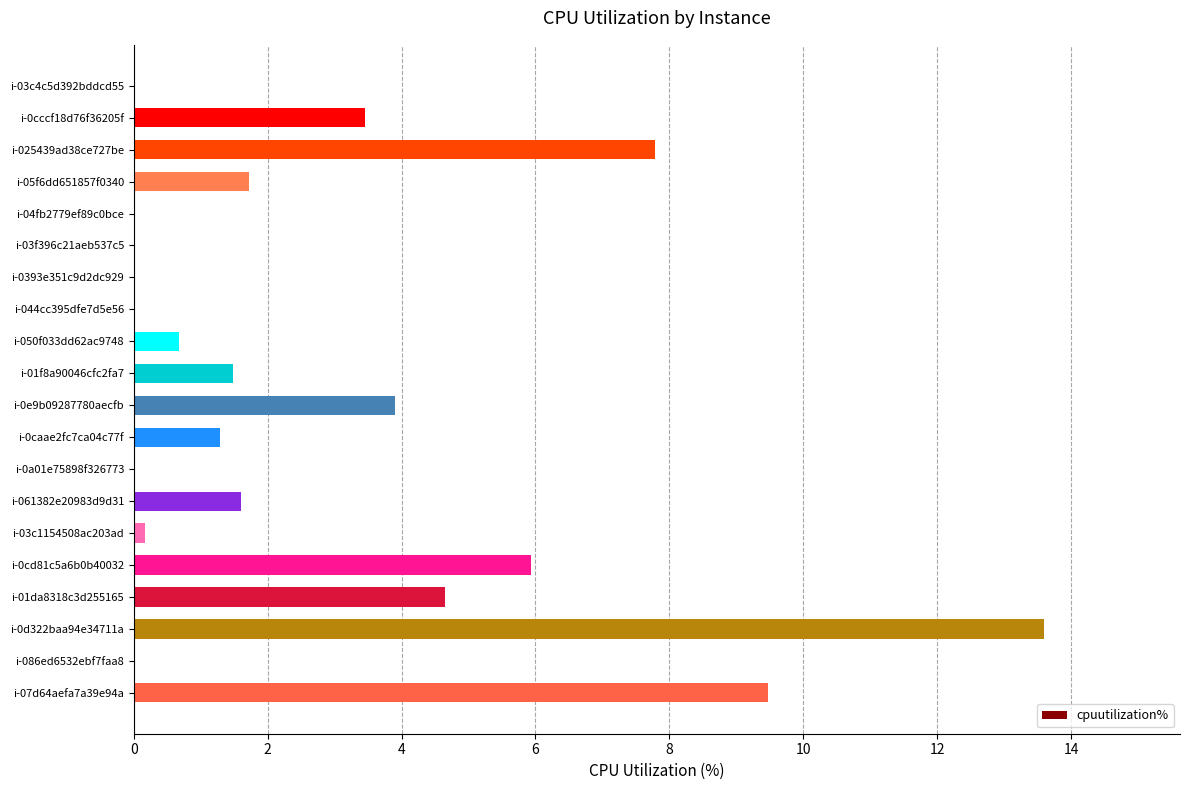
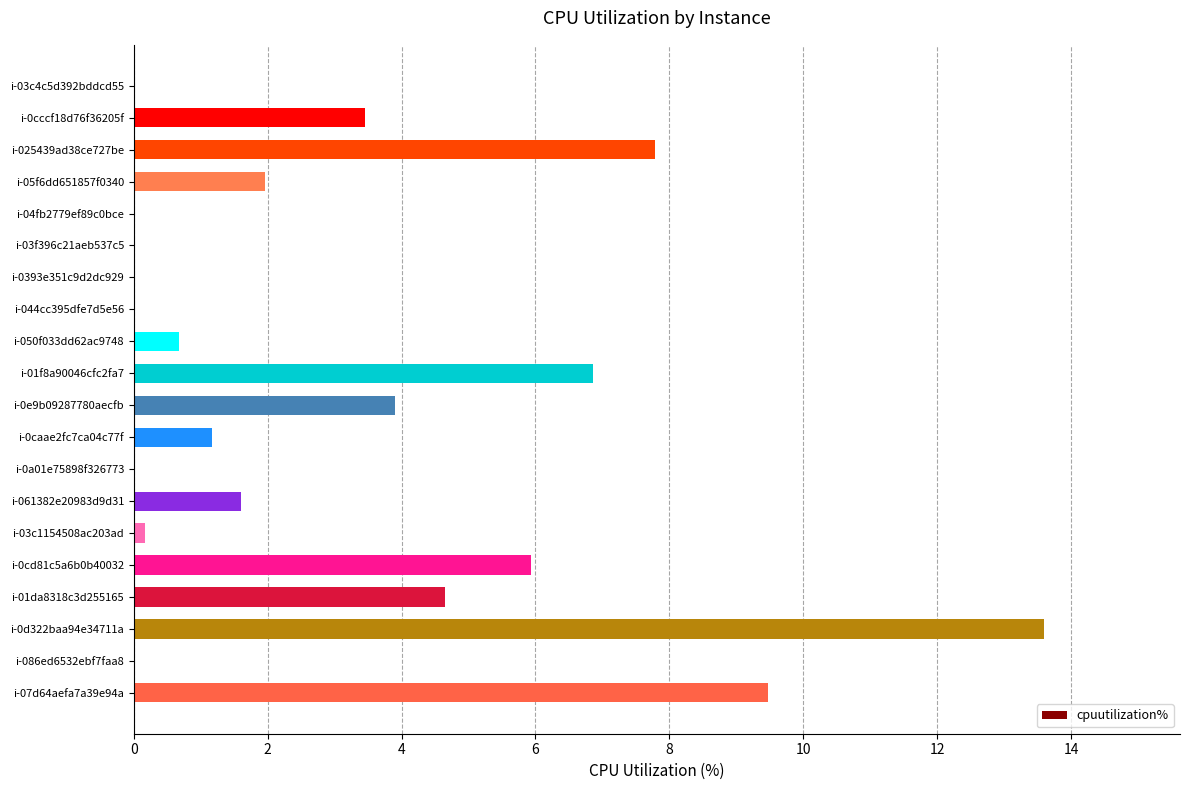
i-05f6dd651857f0340: 1.7 -> 2.0
i-01f8a90046cfc2fa7: 1.5 -> 6.9
i-0caae2fc7ca04c77f: 1.3 -> 1.2
